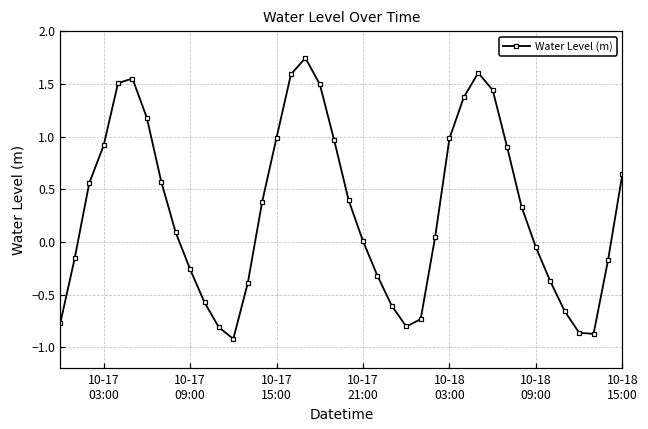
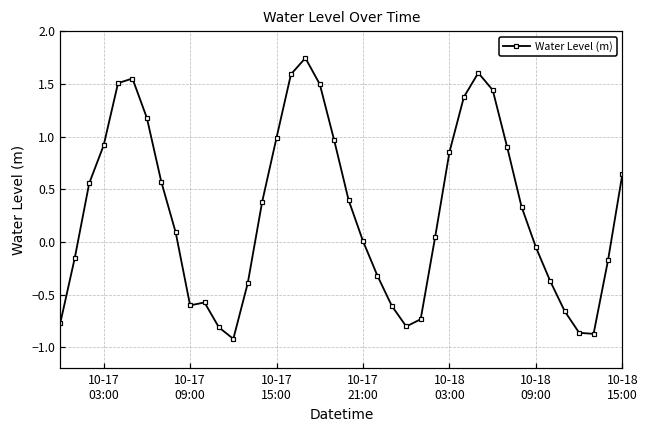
10-17 09:00: -0.3 -> -0.6
10-18 03:00: 1.0 -> 0.9
